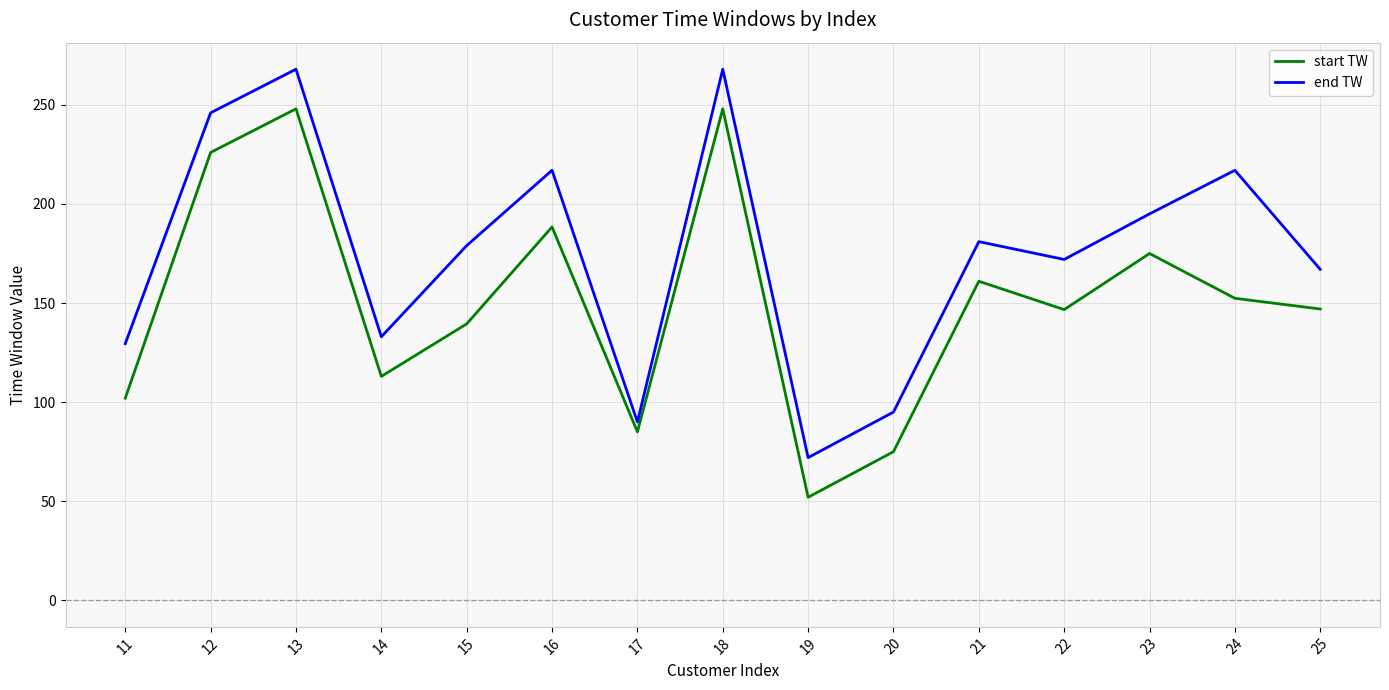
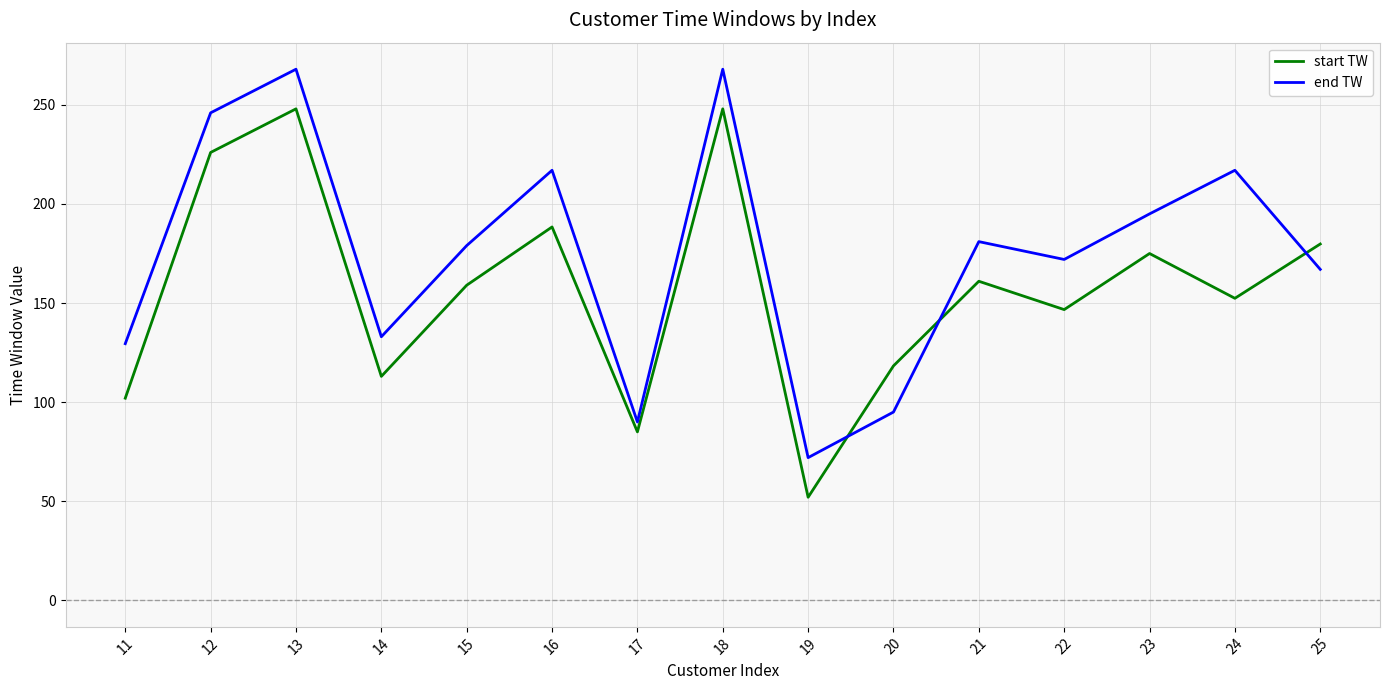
start TW, 15: 140 -> 159
start TW, 20: 75 -> 118
start TW, 25: 147 -> 180
